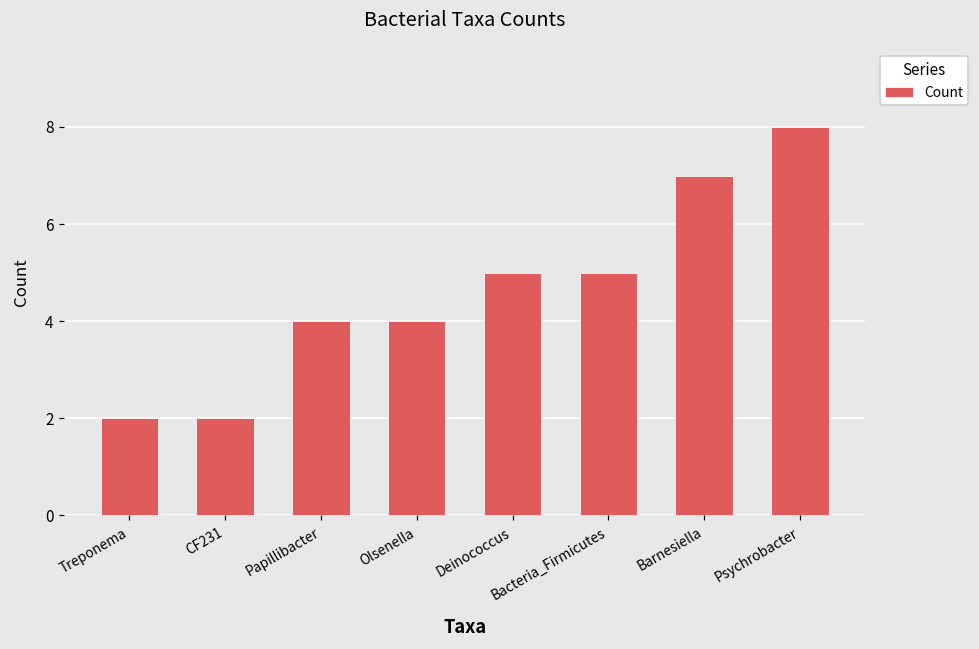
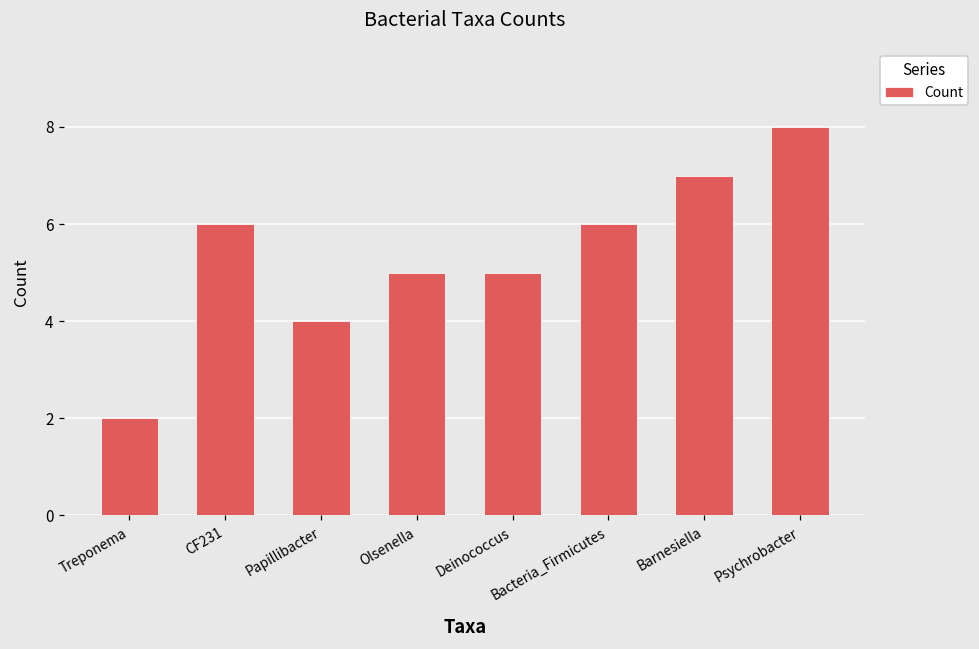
CF231: 2 -> 6
Olsenella: 4 -> 5
Bacteria_Firmicutes: 5 -> 6
